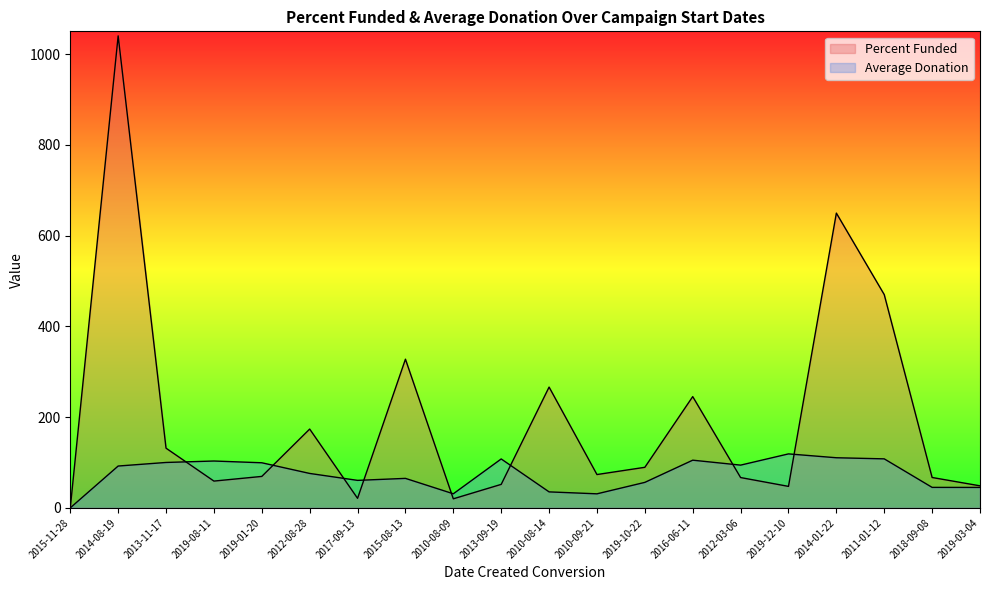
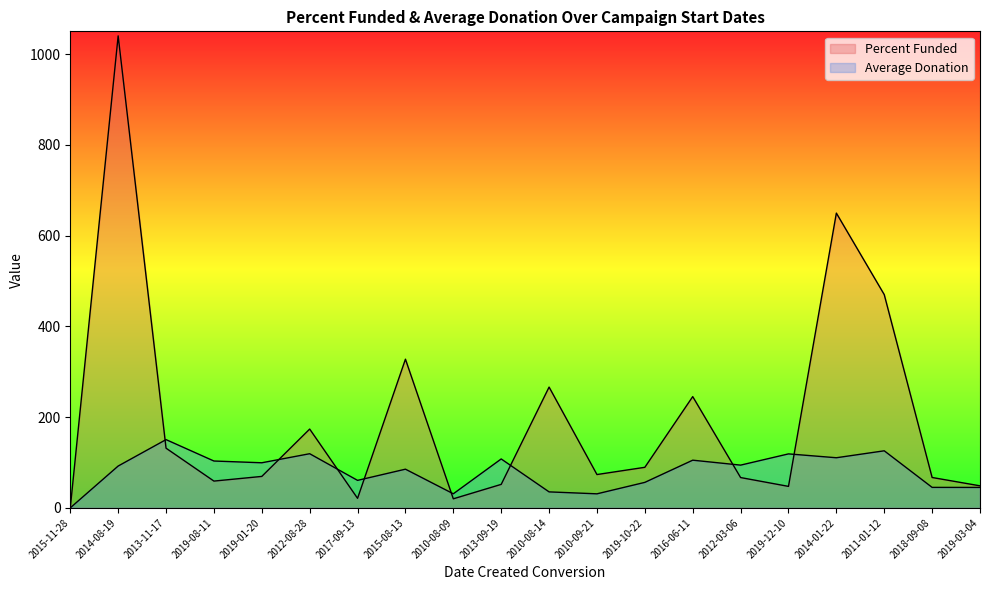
Average Donation, 2013-11-17: 100 -> 150
Average Donation, 2012-08-28: 80 -> 120
Average Donation, 2015-08-13: 60 -> 90
Average Donation, 2011-01-12: 110 -> 130
